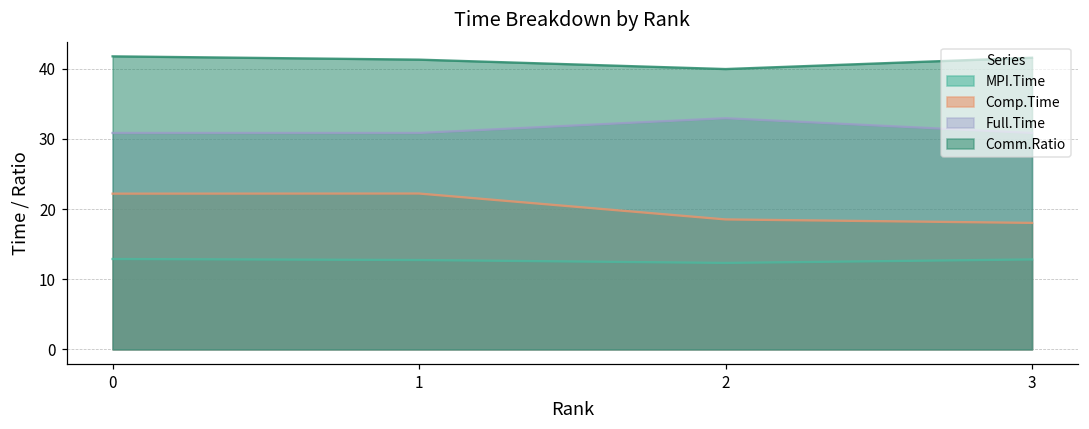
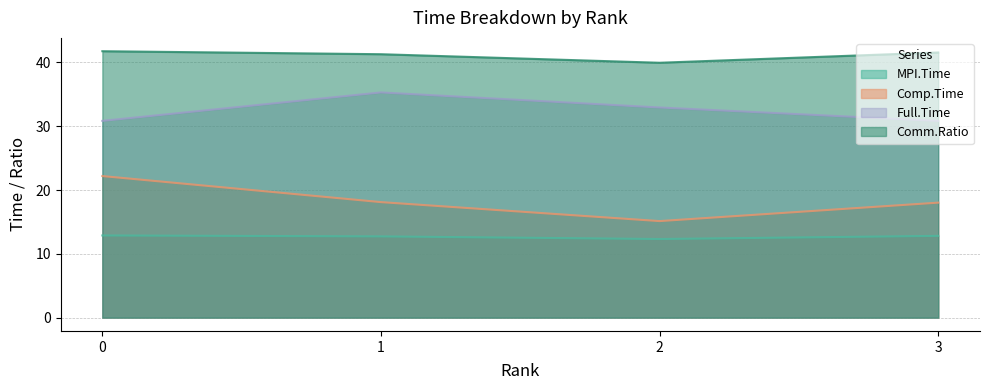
Comp.Time, 1: 22 -> 18
Full.Time, 1: 31 -> 35
Comp.Time, 2: 19 -> 15
